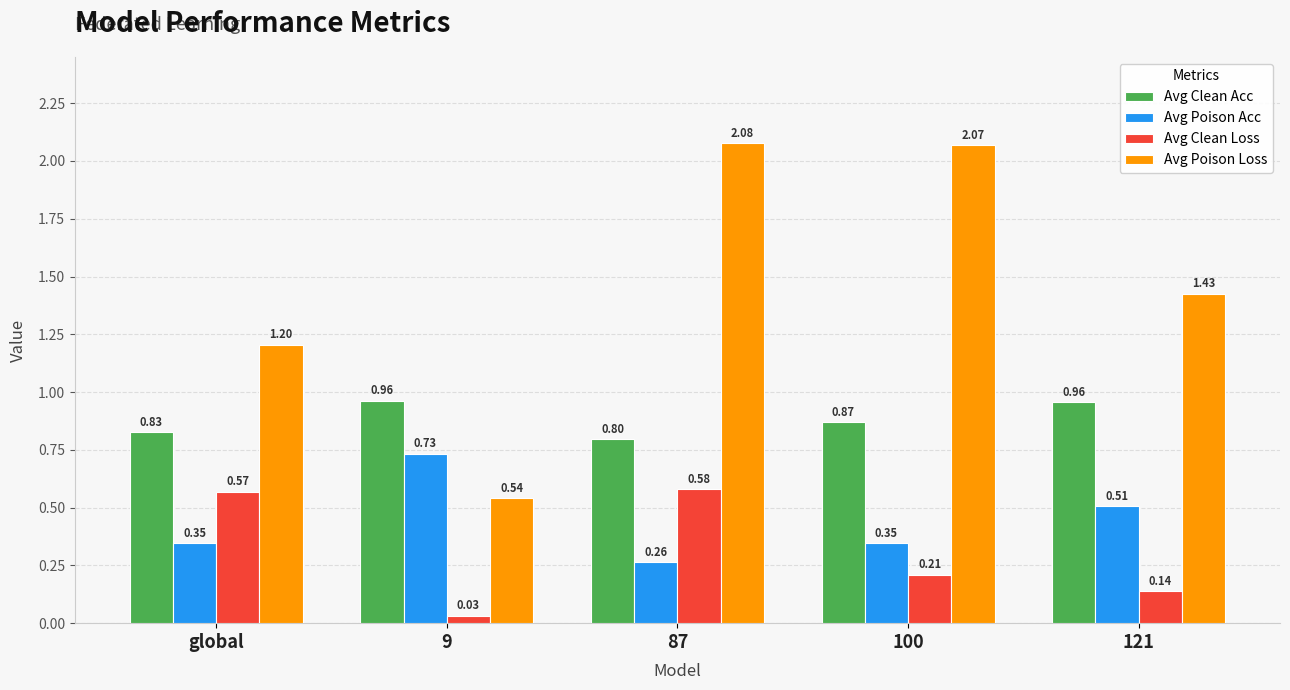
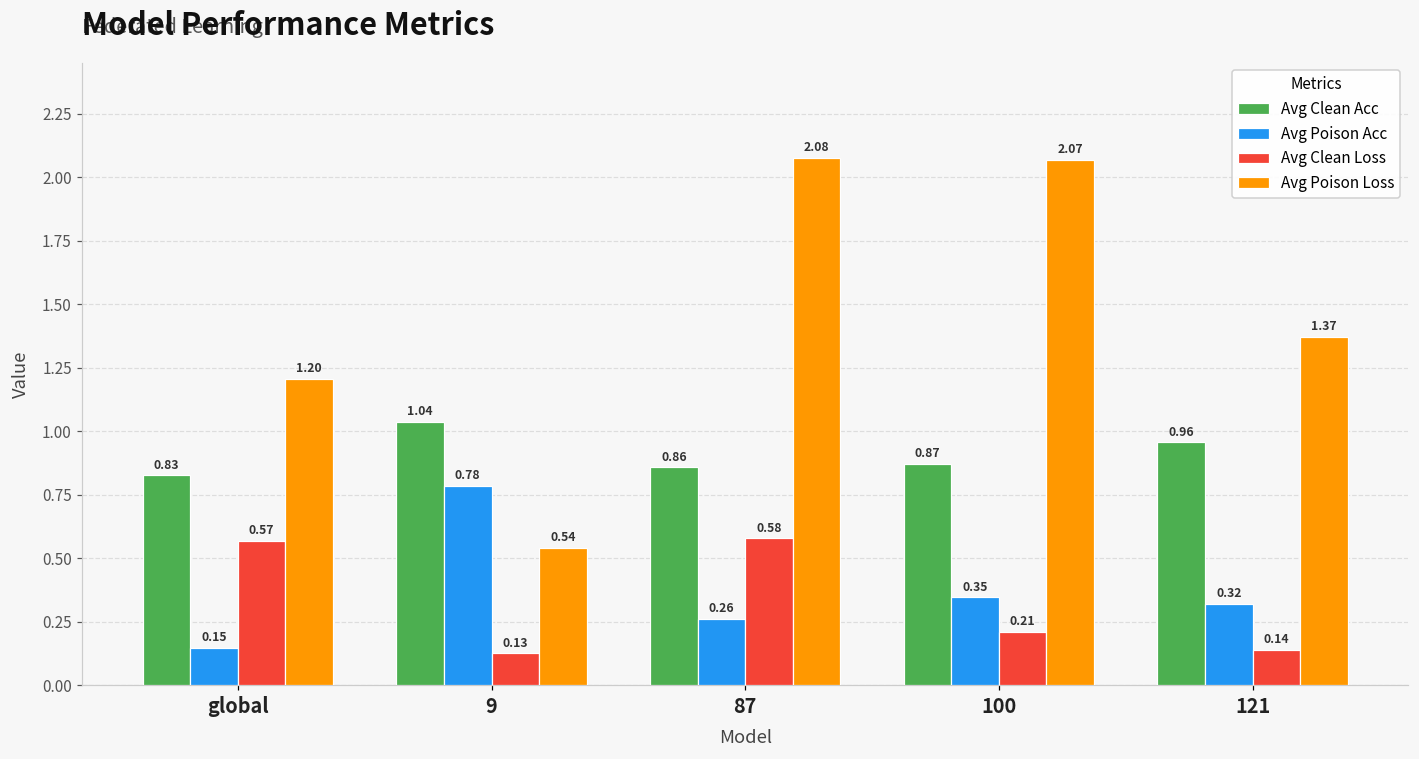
Avg Poison Acc, global: 0.35 -> 0.15
Avg Clean Acc, 9: 0.96 -> 1.04
Avg Poison Acc, 9: 0.73 -> 0.78
Avg Clean Loss, 9: 0.03 -> 0.13
Avg Clean Acc, 87: 0.80 -> 0.86
Avg Poison Acc, 121: 0.51 -> 0.32
Avg Poison Loss, 121: 1.43 -> 1.37
